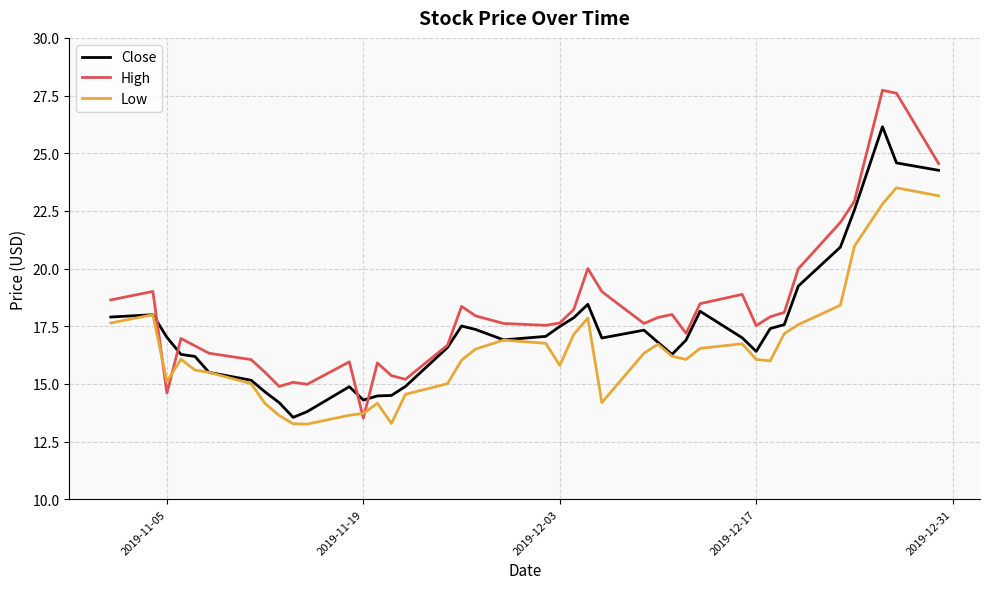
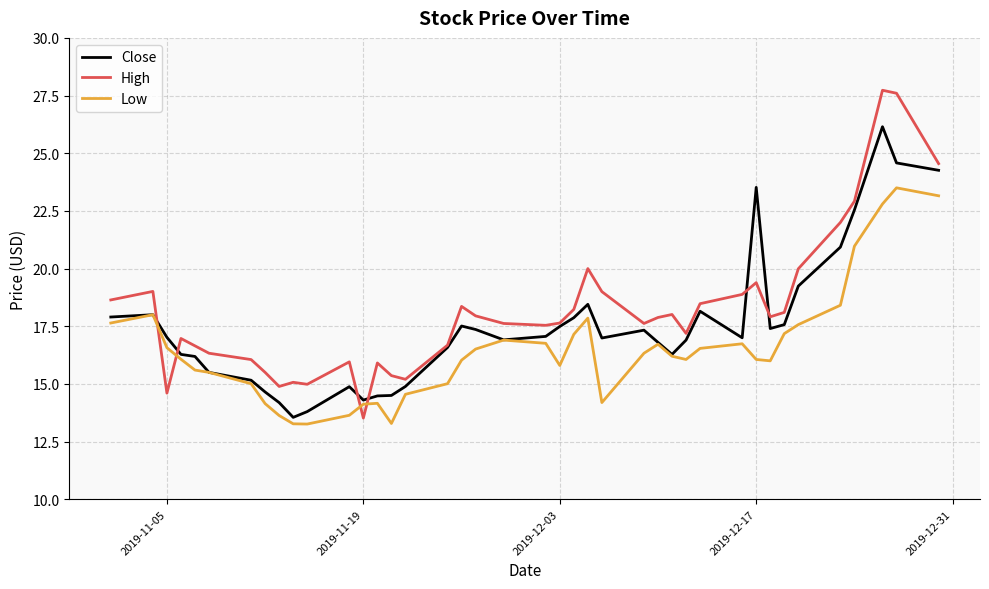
Low, 2019-11-05: 15.1 -> 16.6
Low, 2019-11-19: 13.7 -> 14.1
Close, 2019-12-17: 16.4 -> 23.5
High, 2019-12-17: 17.5 -> 19.4
